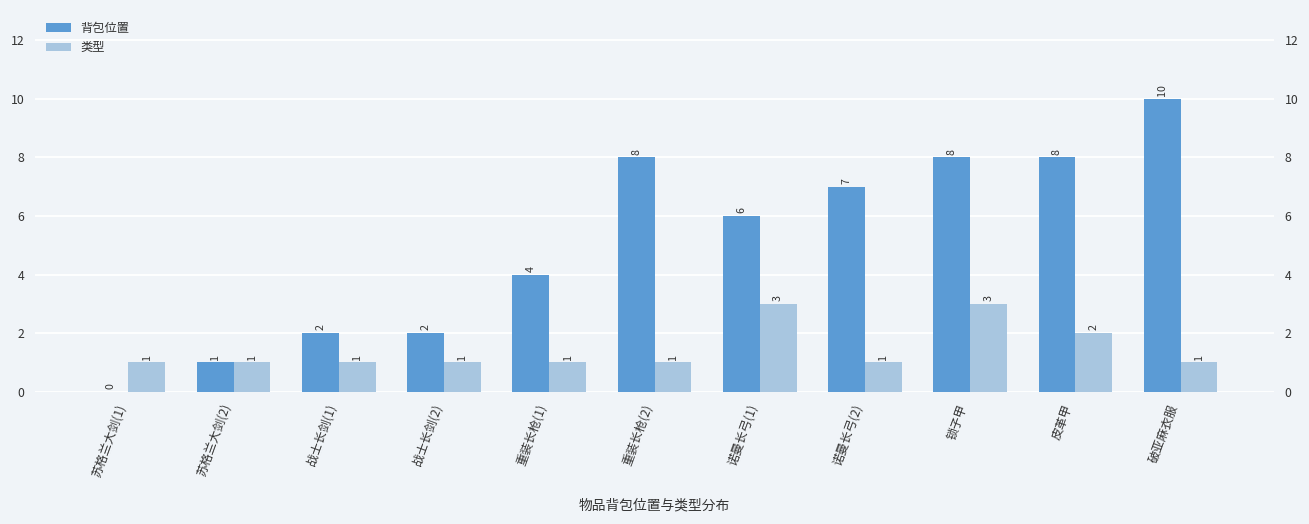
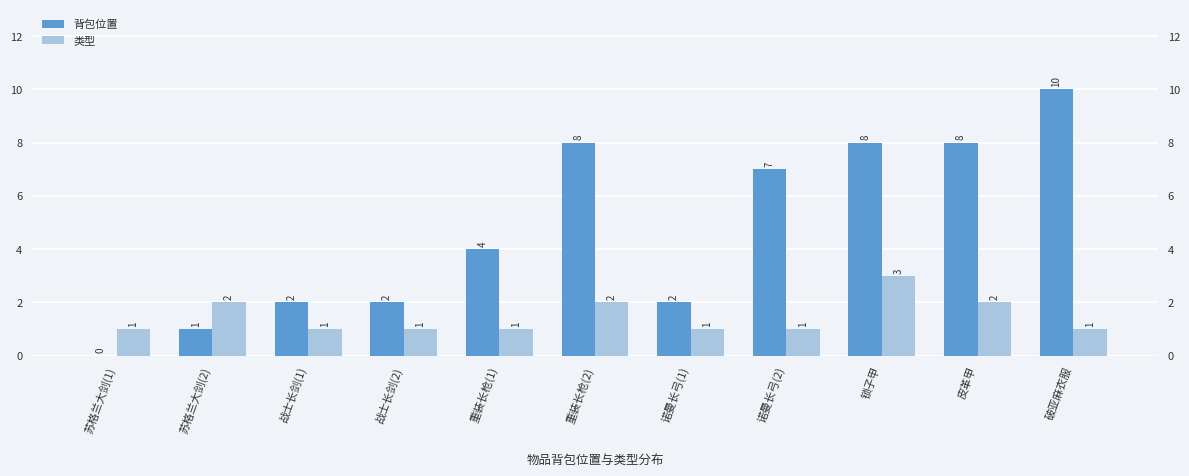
类型, 苏格兰大剑(2): 1 -> 2
类型, 重装长枪(2): 1 -> 2
背包位置, 诺曼长弓(1): 6 -> 2
类型, 诺曼长弓(1): 3 -> 1
